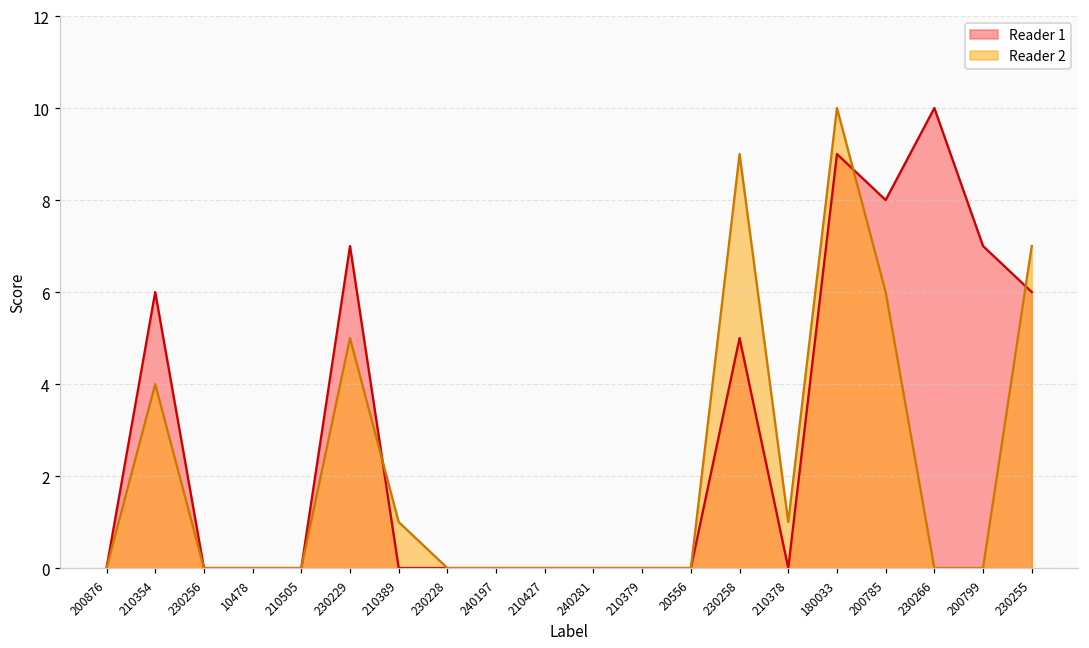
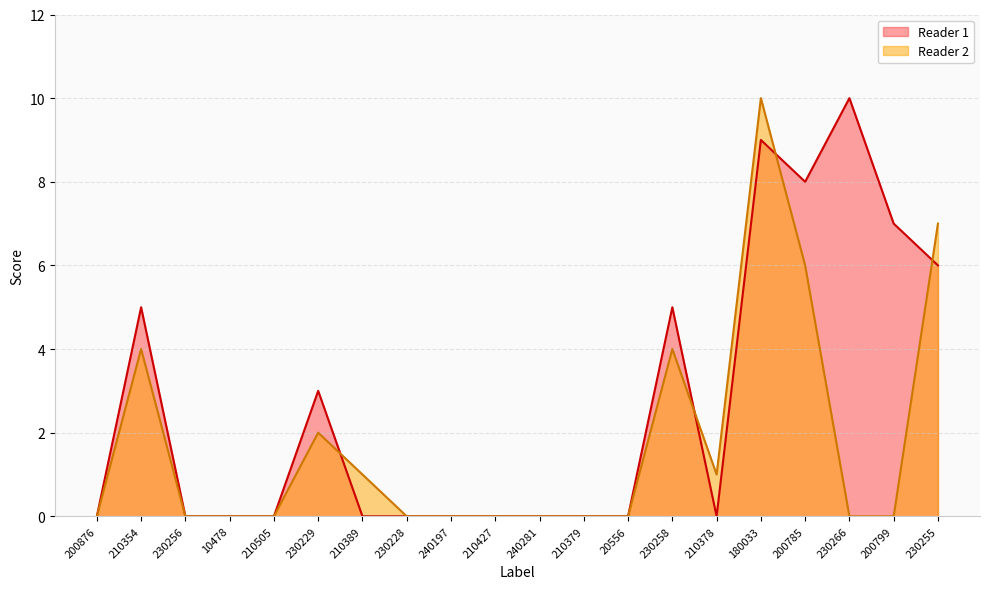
Reader 1, 210354: 6 -> 5
Reader 1, 230229: 7 -> 3
Reader 2, 230229: 5 -> 2
Reader 2, 230258: 9 -> 4
